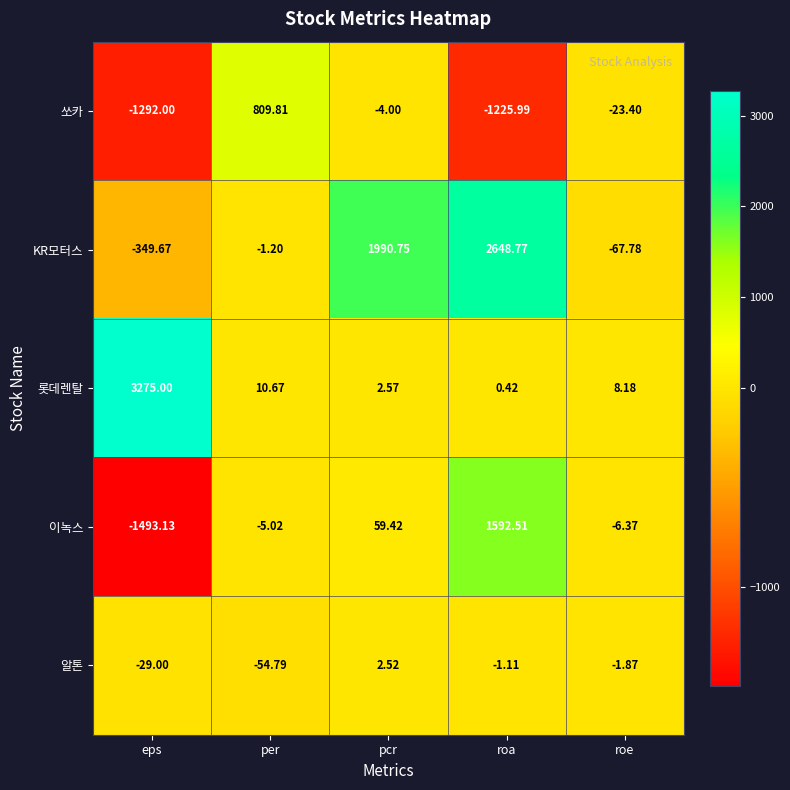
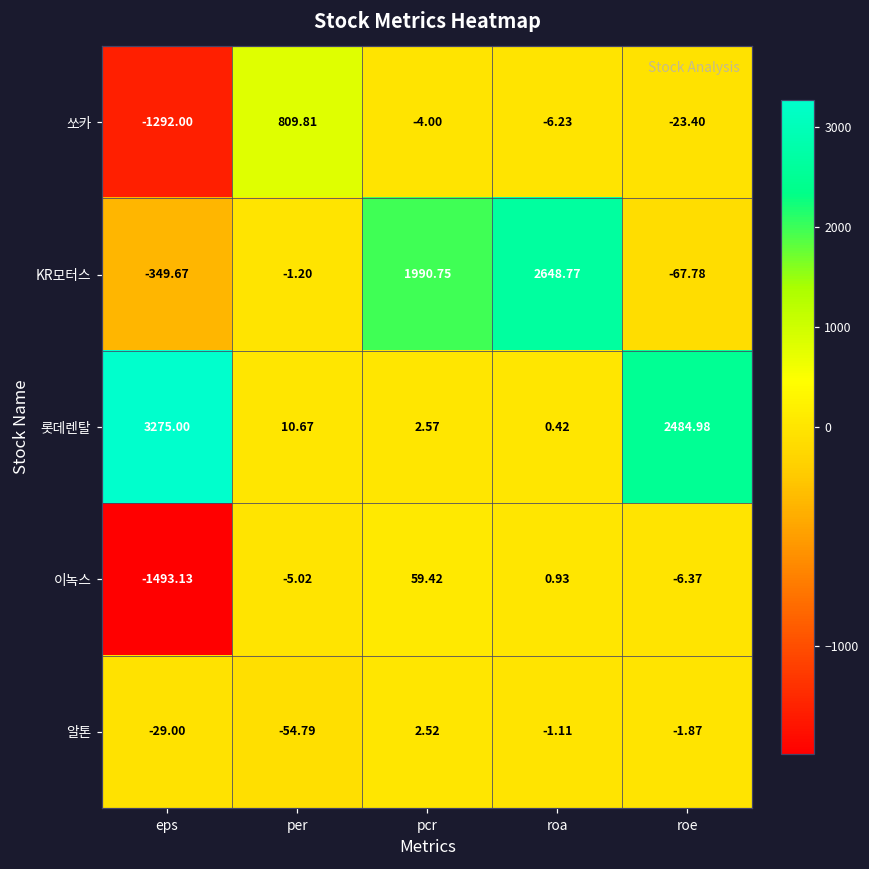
쏘카, roa: -1225.99 -> -6.23
롯데렌탈, roe: 8.18 -> 2484.98
이녹스, roa: 1592.51 -> 0.93
